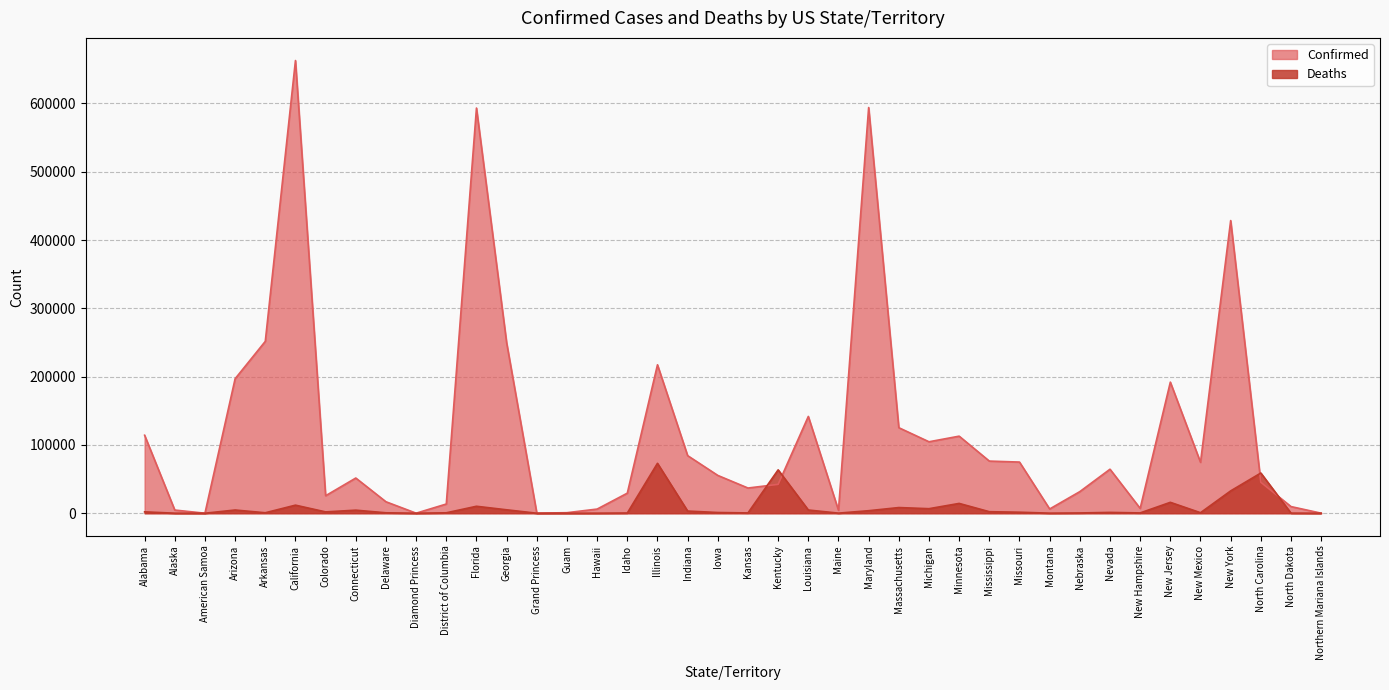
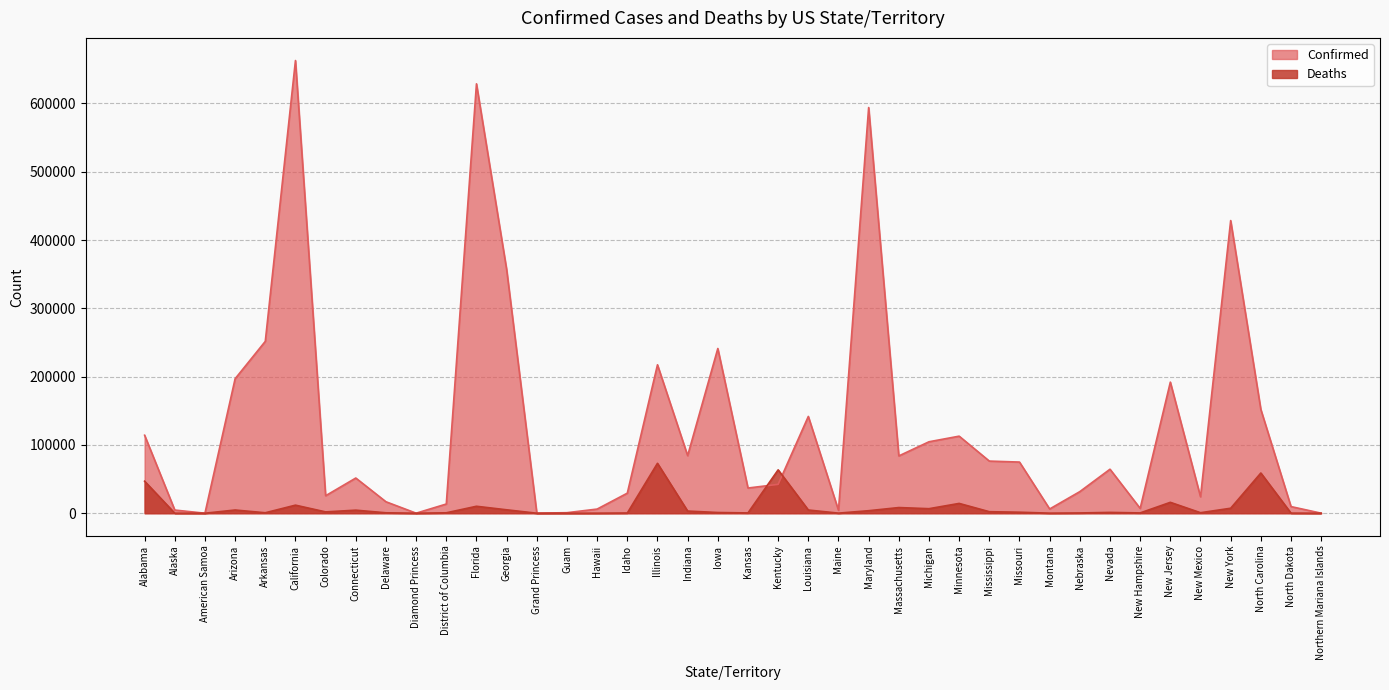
Deaths, Alabama: 0 -> 50000
Confirmed, Florida: 590000 -> 630000
Confirmed, Georgia: 250000 -> 360000
Confirmed, Iowa: 60000 -> 240000
Confirmed, Massachusetts: 130000 -> 80000
Confirmed, New Mexico: 70000 -> 20000
Deaths, New York: 30000 -> 10000
Confirmed, North Carolina: 50000 -> 150000
